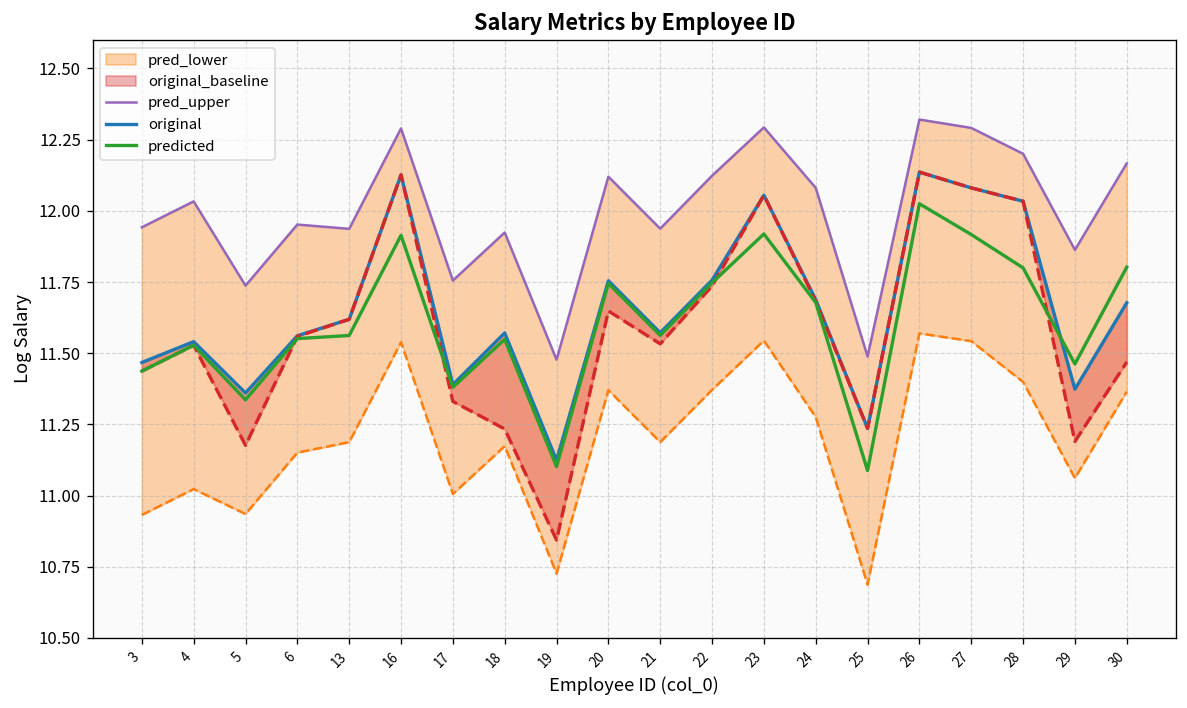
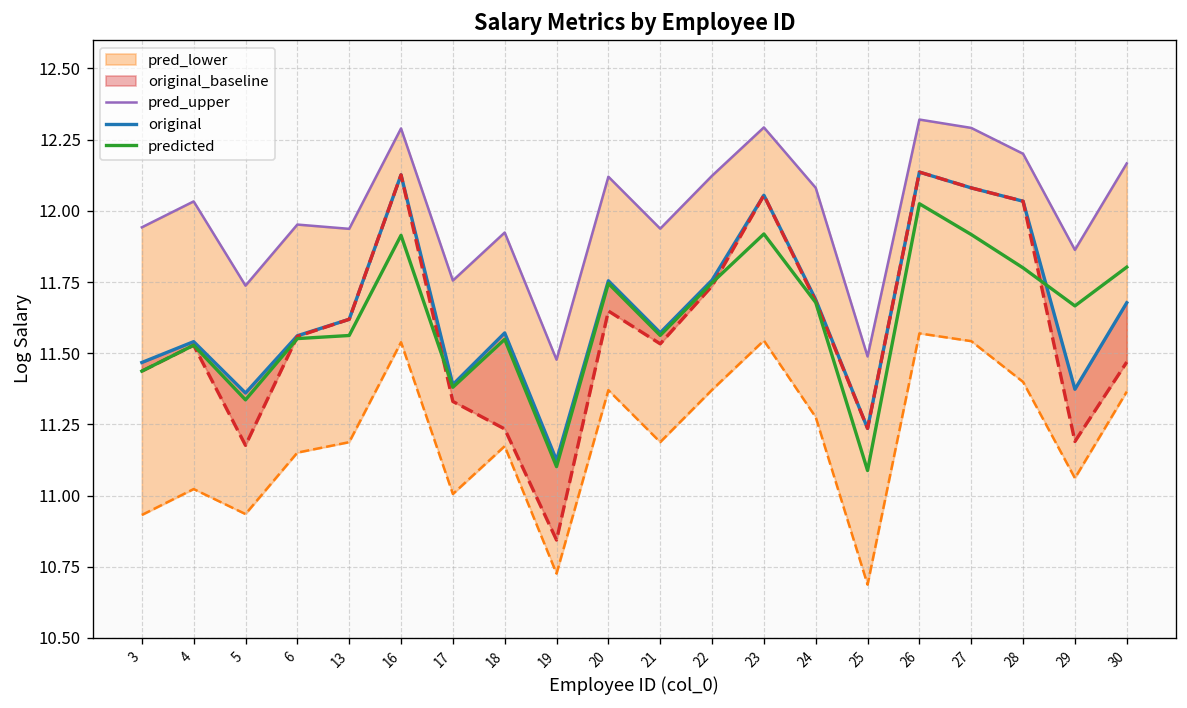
predicted, 29: 11.46 -> 11.67
